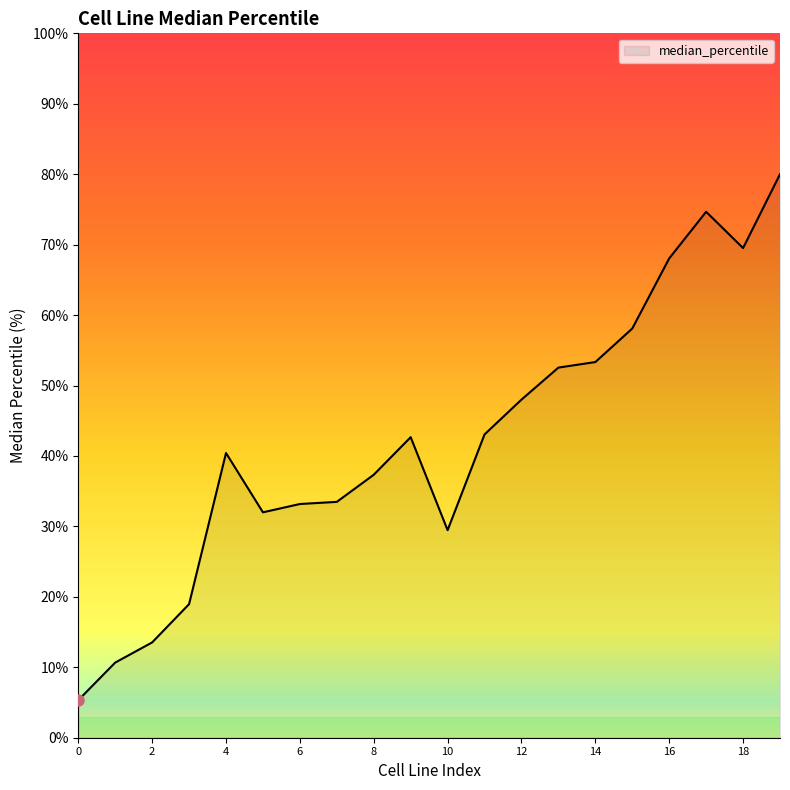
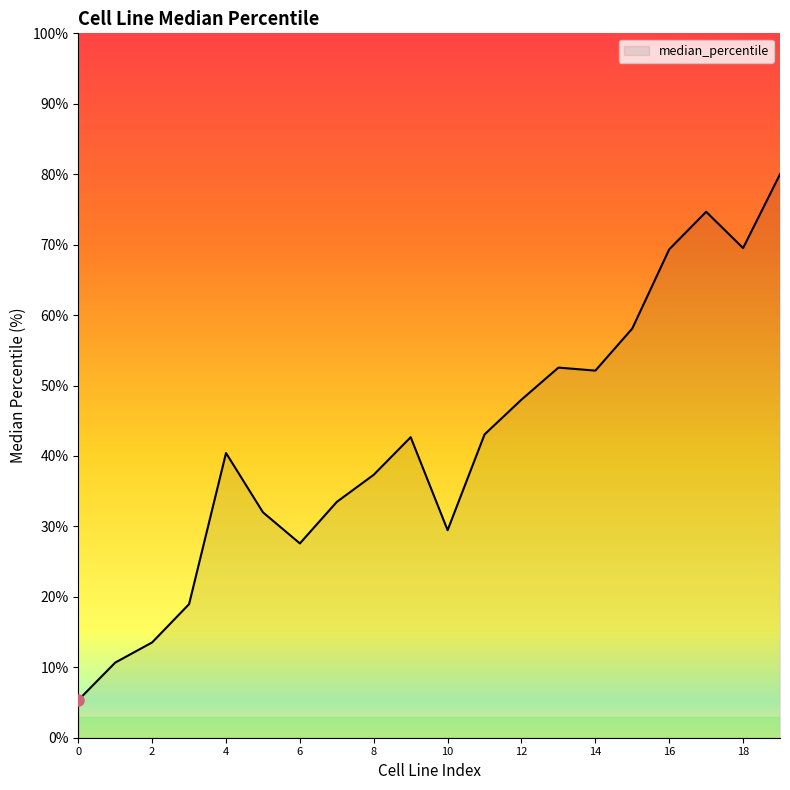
median_percentile, 6: 33% -> 28%
median_percentile, 14: 53% -> 52%
median_percentile, 16: 68% -> 69%
